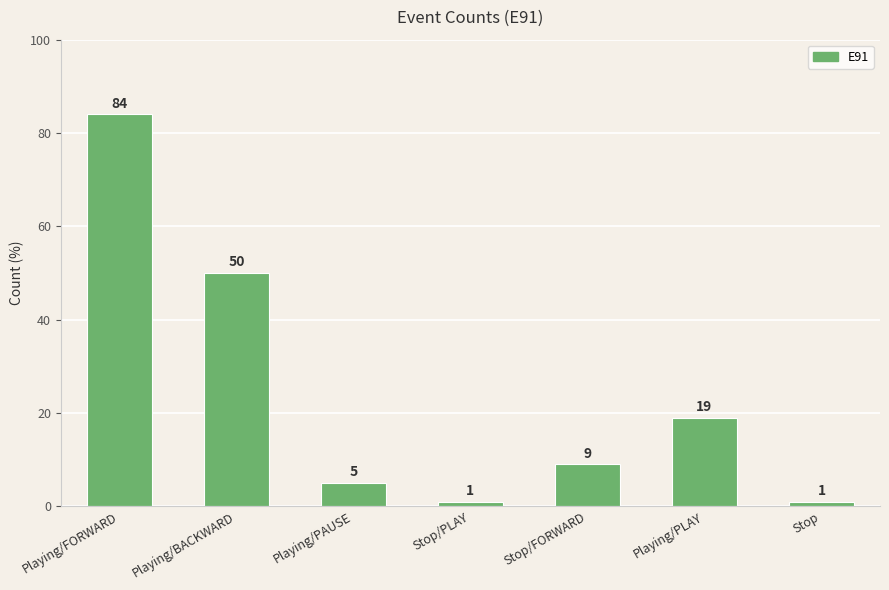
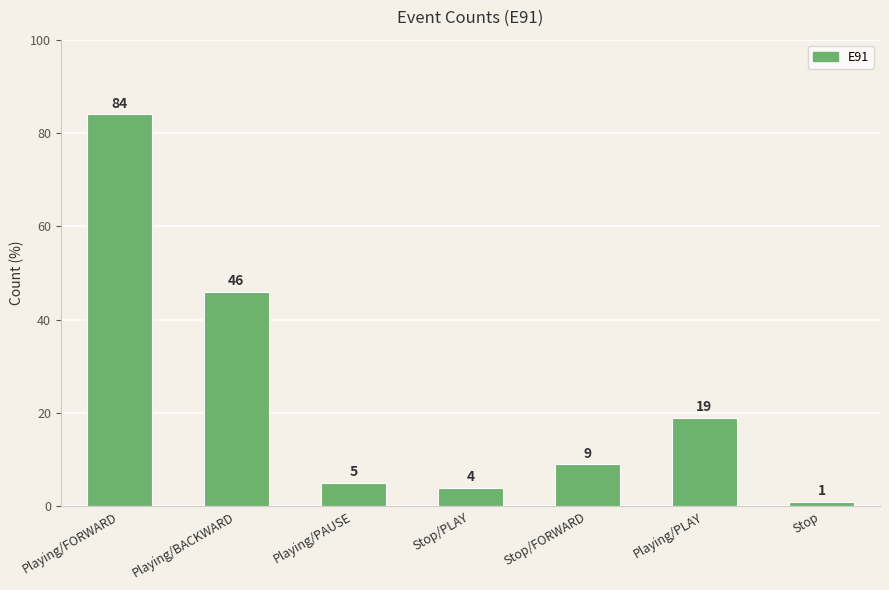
Playing/BACKWARD: 50 -> 46
Stop/PLAY: 1 -> 4
